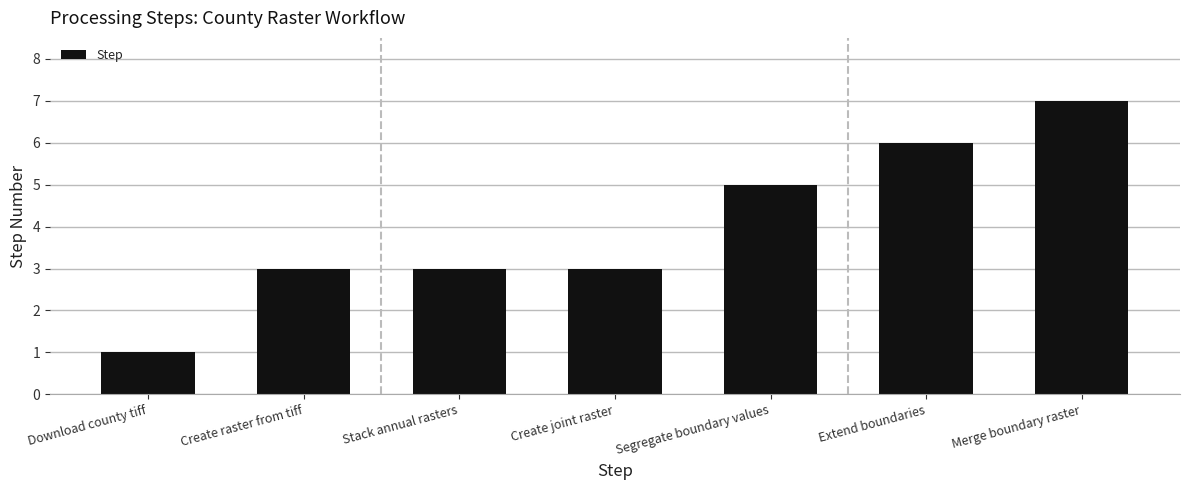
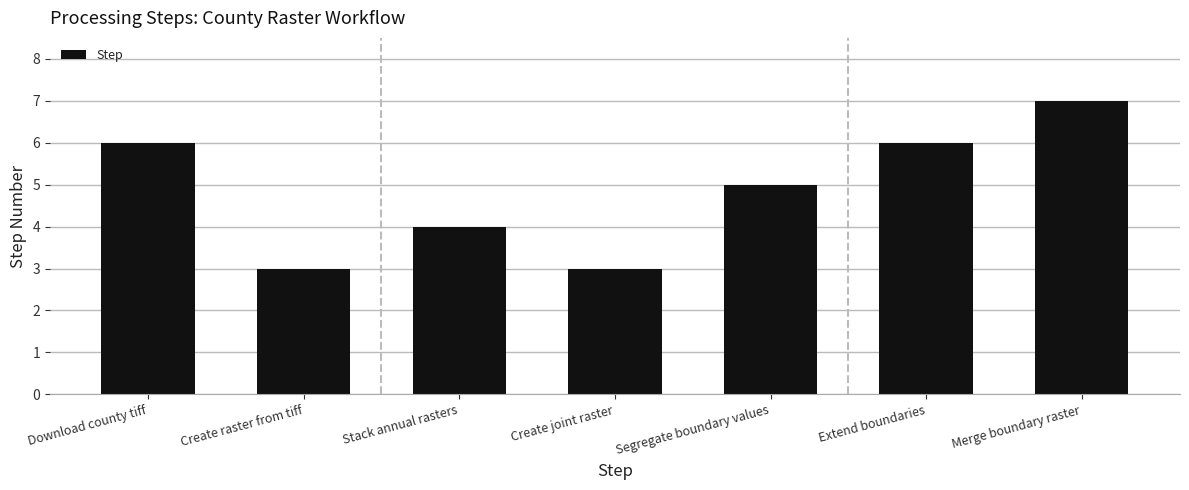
Download county tiff: 1 -> 6
Stack annual rasters: 3 -> 4
